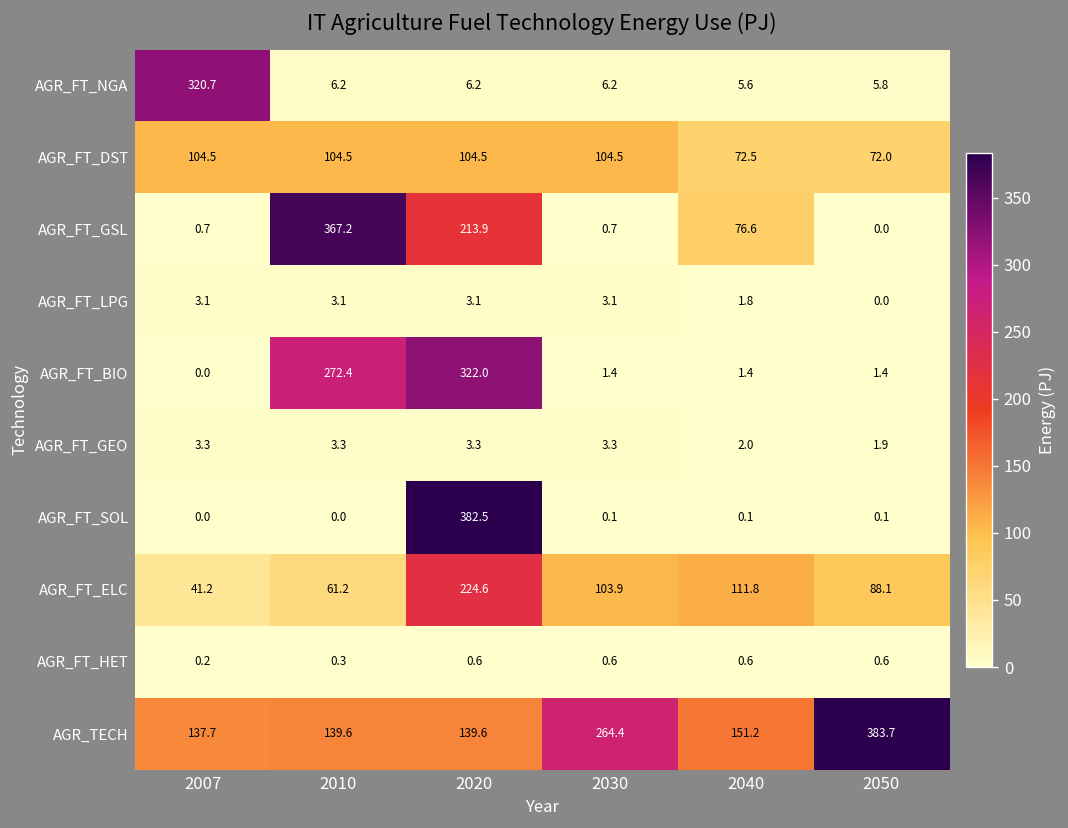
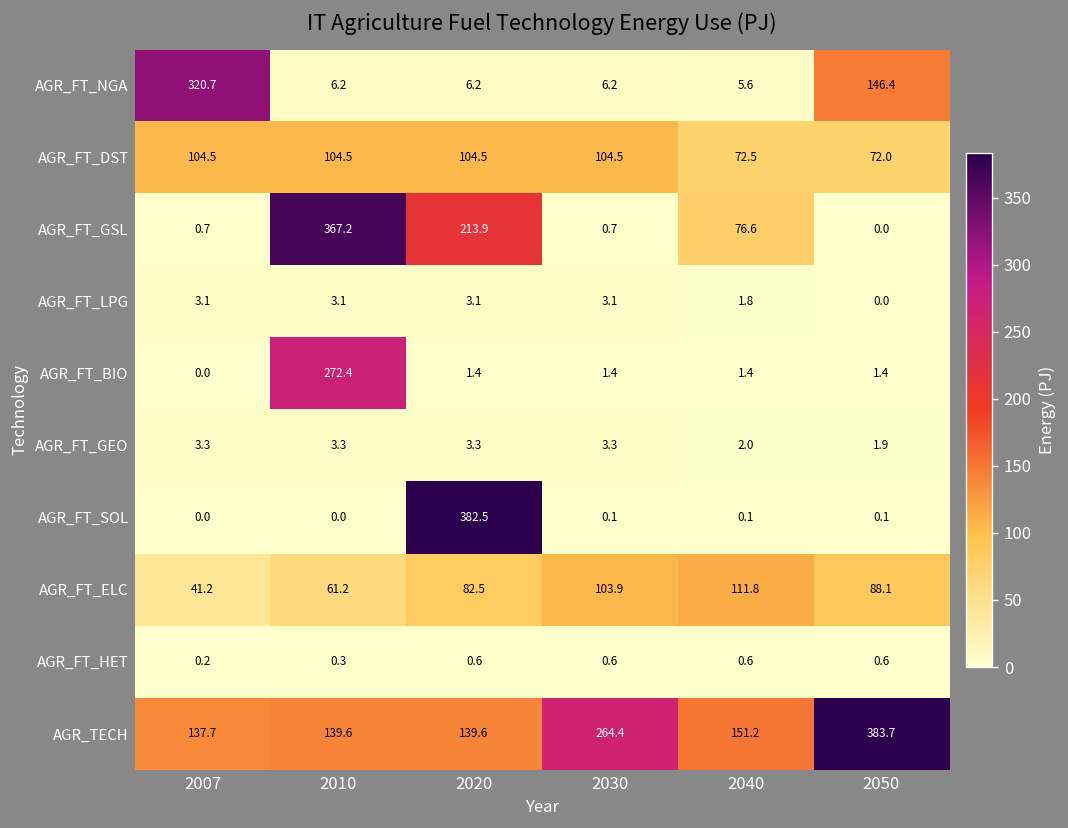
AGR_FT_NGA, 2050: 5.8 -> 146.4
AGR_FT_BIO, 2020: 322.0 -> 1.4
AGR_FT_ELC, 2020: 224.6 -> 82.5
